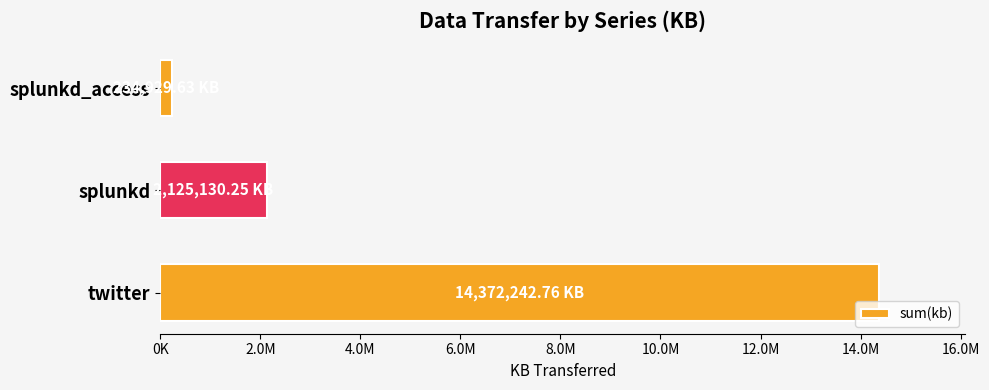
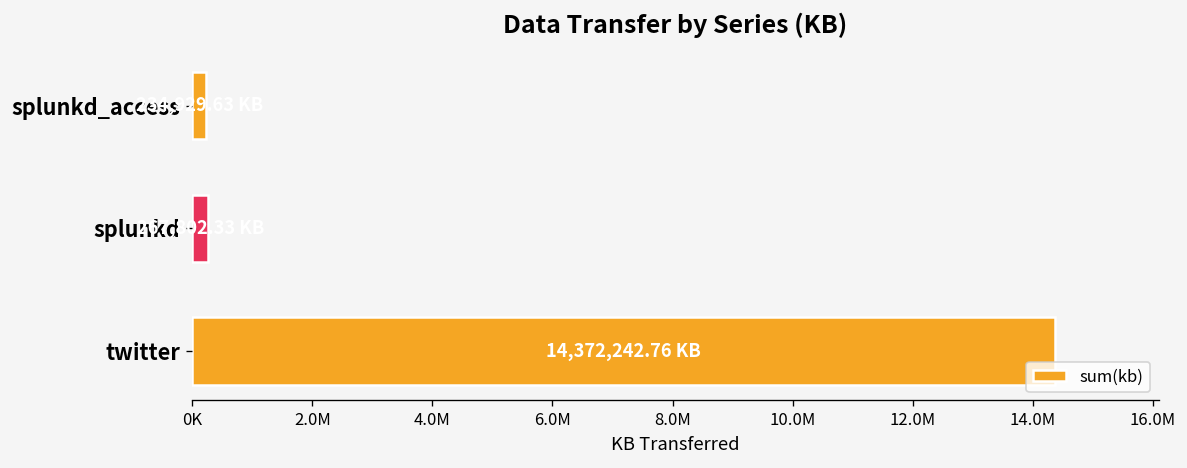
splunkd: 2100000 -> 300000
